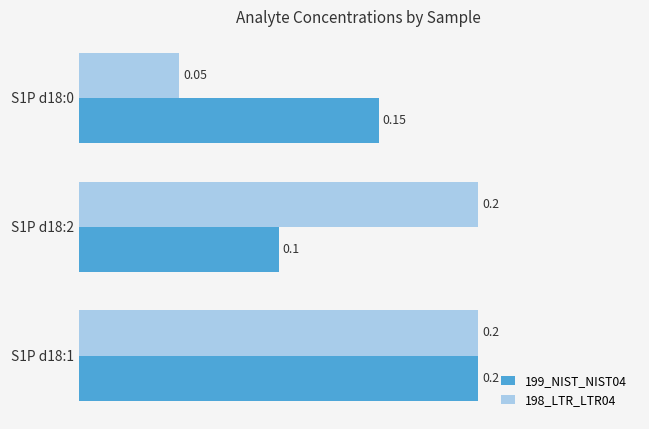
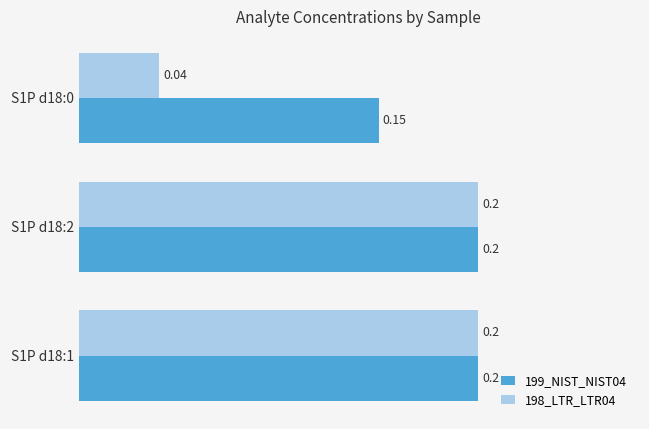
198_LTR_LTR04, S1P d18:0: 0.05 -> 0.04
199_NIST_NIST04, S1P d18:2: 0.1 -> 0.2
